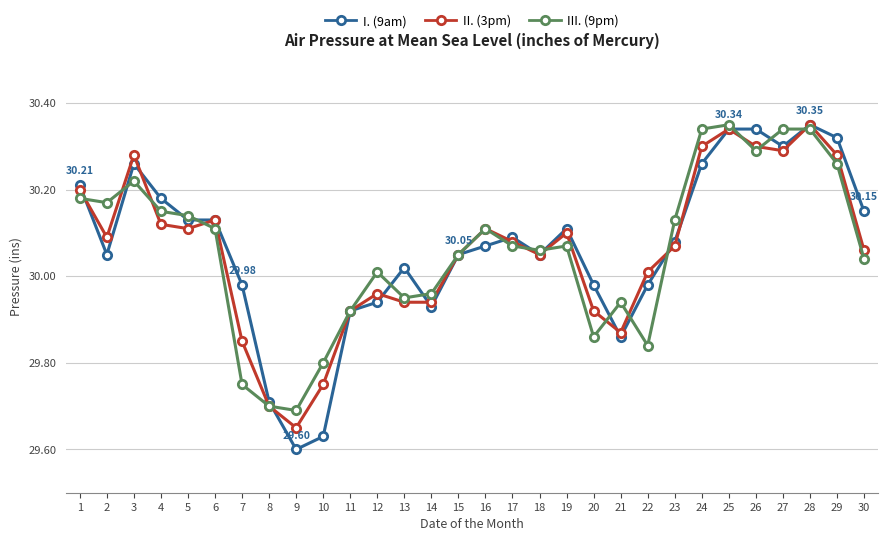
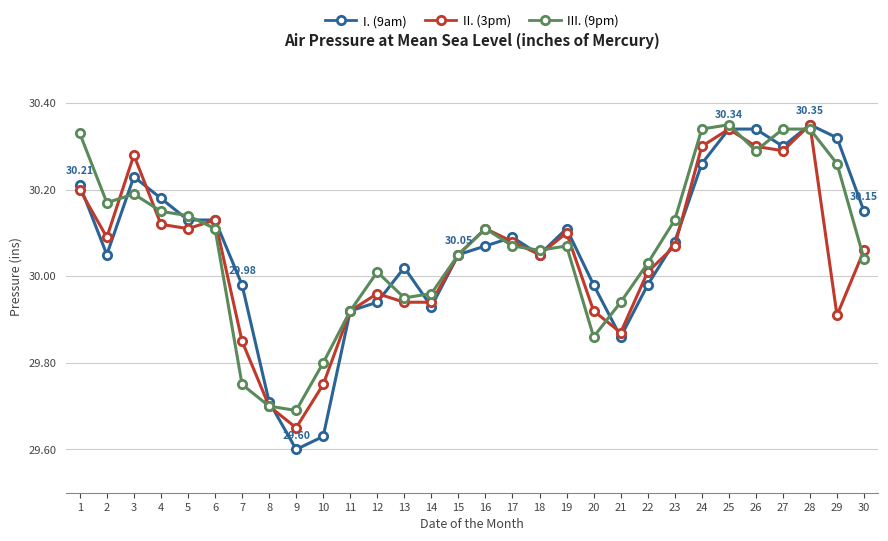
III. (9pm), 1: 30.18 -> 30.33
I. (9am), 3: 30.26 -> 30.23
III. (9pm), 3: 30.22 -> 30.19
III. (9pm), 22: 29.84 -> 30.03
II. (3pm), 29: 30.28 -> 29.91
